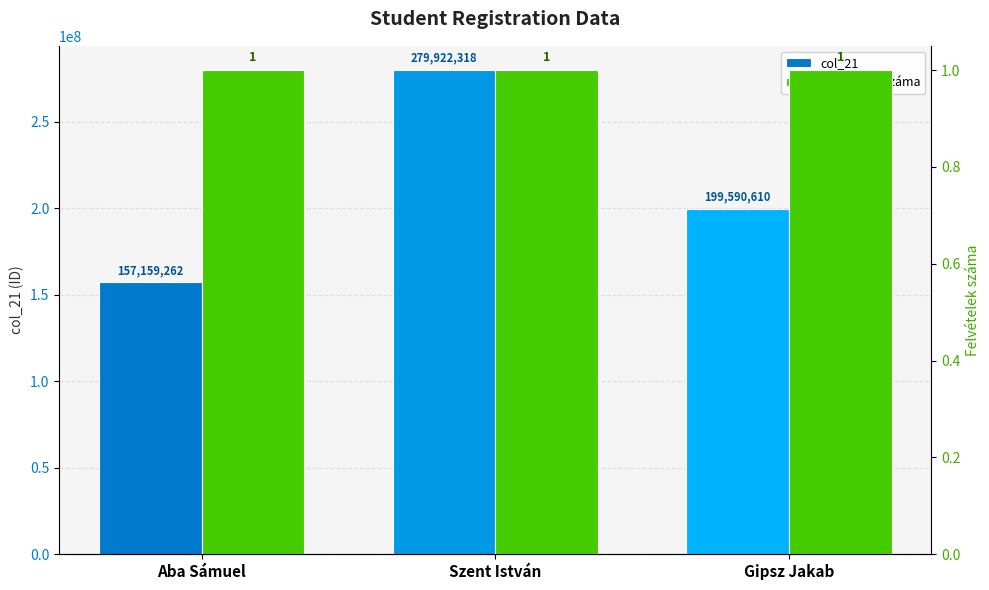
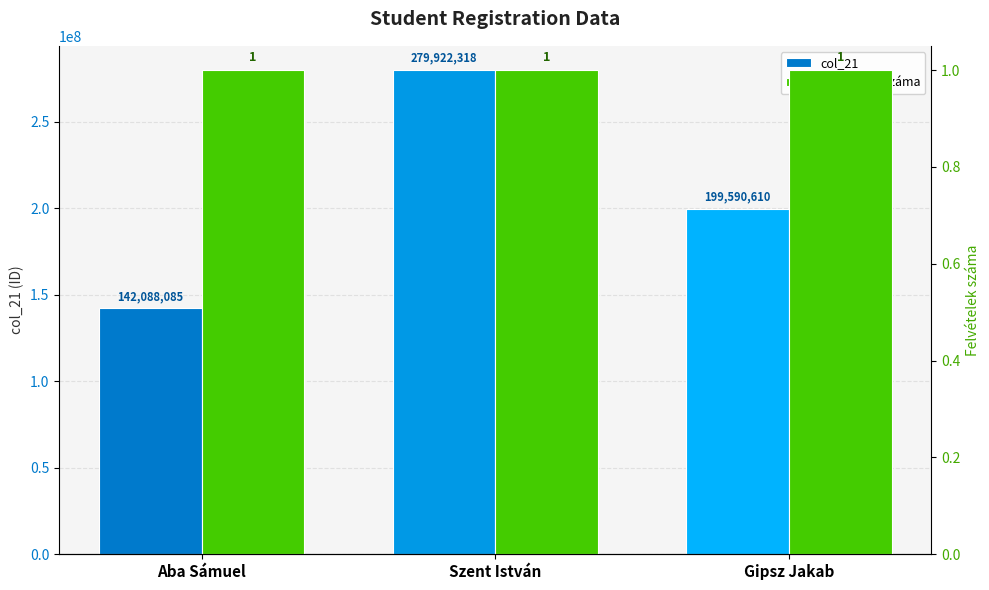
col_21, Aba Sámuel: 157,159,262 -> 142,088,085
